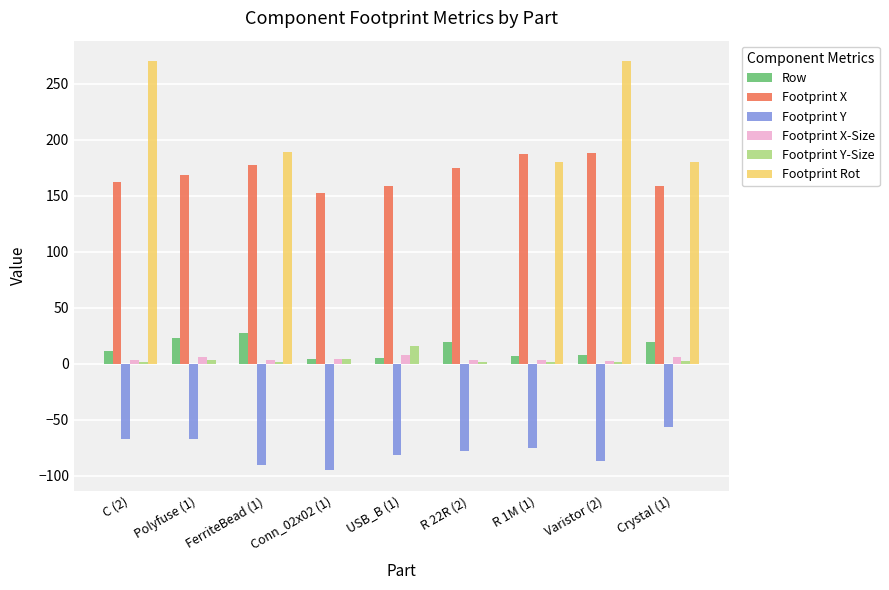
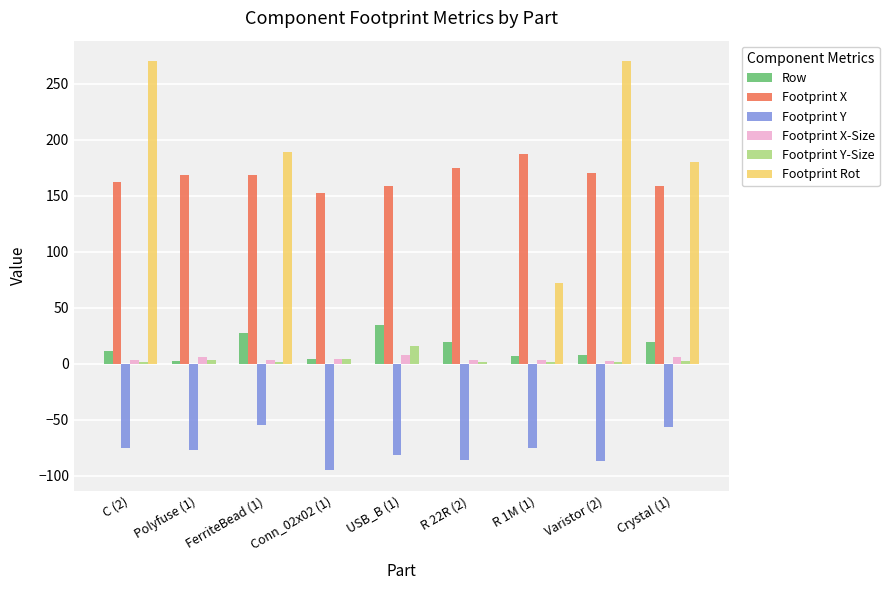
Footprint Y, C (2): -68 -> -75
Row, Polyfuse (1): 23 -> 2
Footprint Y, Polyfuse (1): -67 -> -77
Footprint X, FerriteBead (1): 178 -> 168
Footprint Y, FerriteBead (1): -91 -> -54
Row, USB_B (1): 5 -> 34
Footprint Y, R 22R (2): -78 -> -86
Footprint Rot, R 1M (1): 180 -> 72
Footprint X, Varistor (2): 188 -> 170
